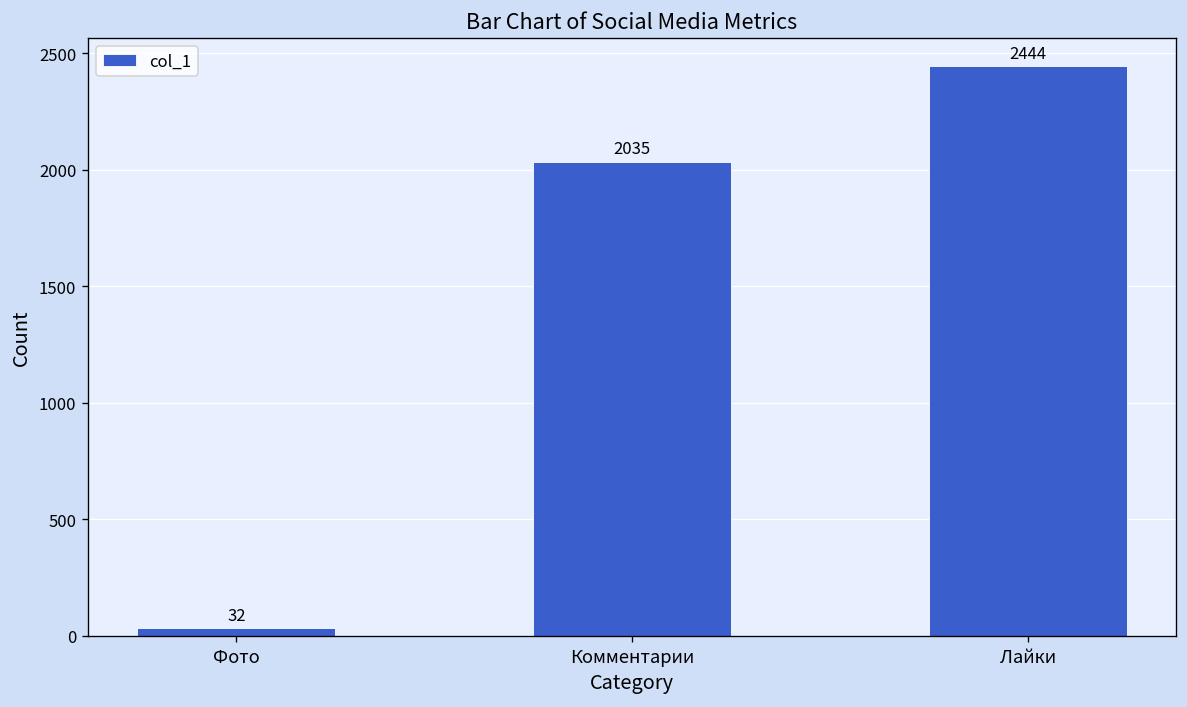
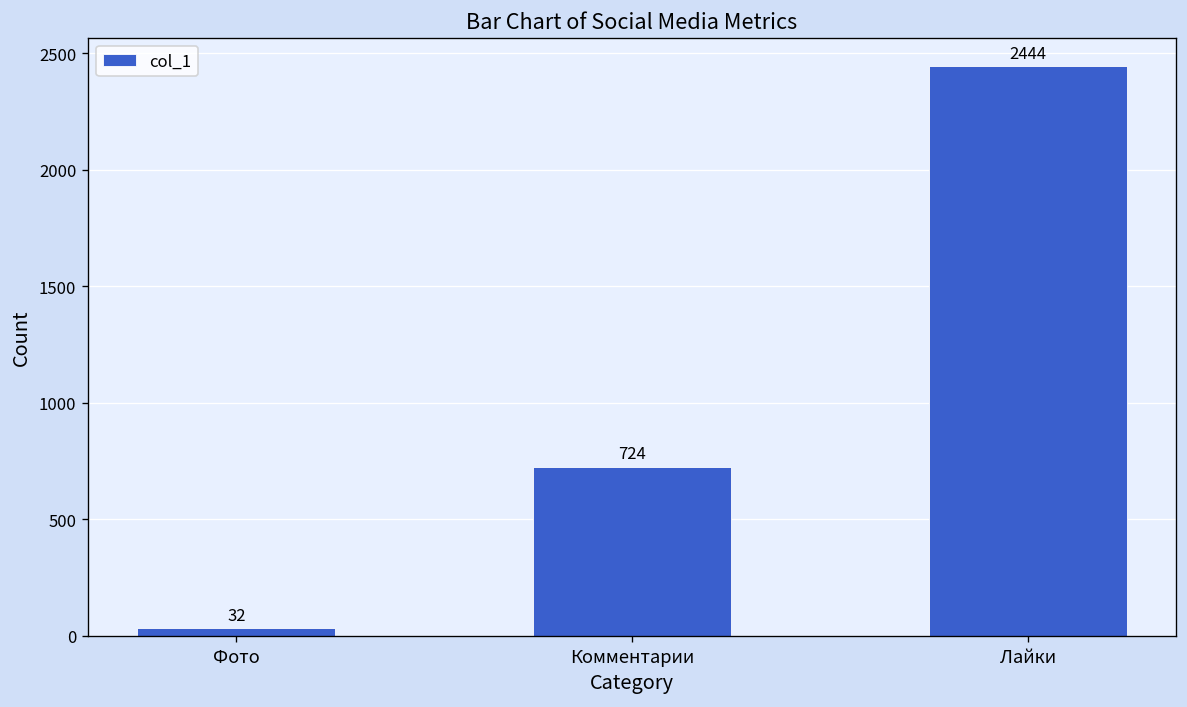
Комментарии: 2035 -> 724
